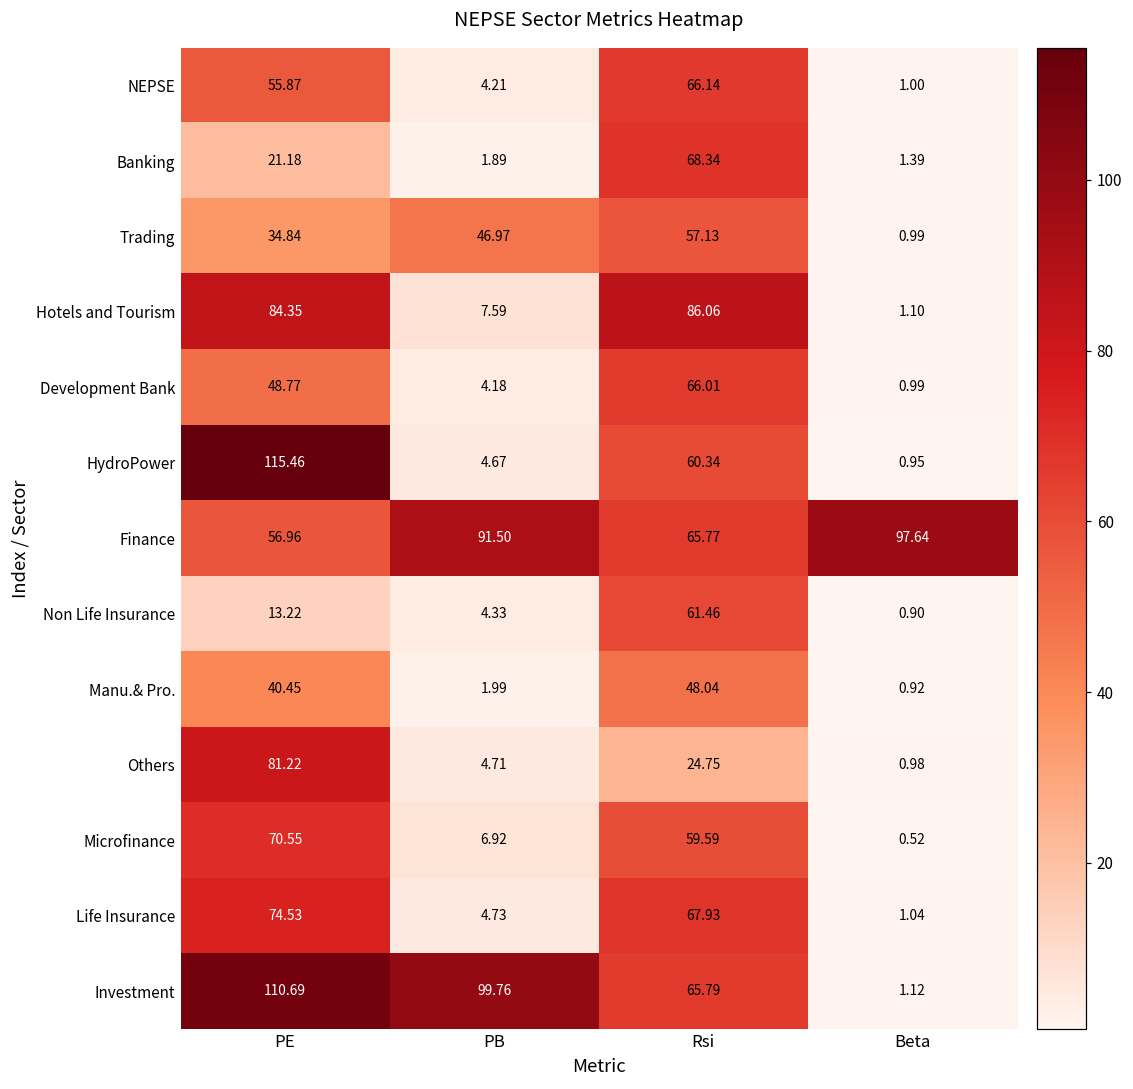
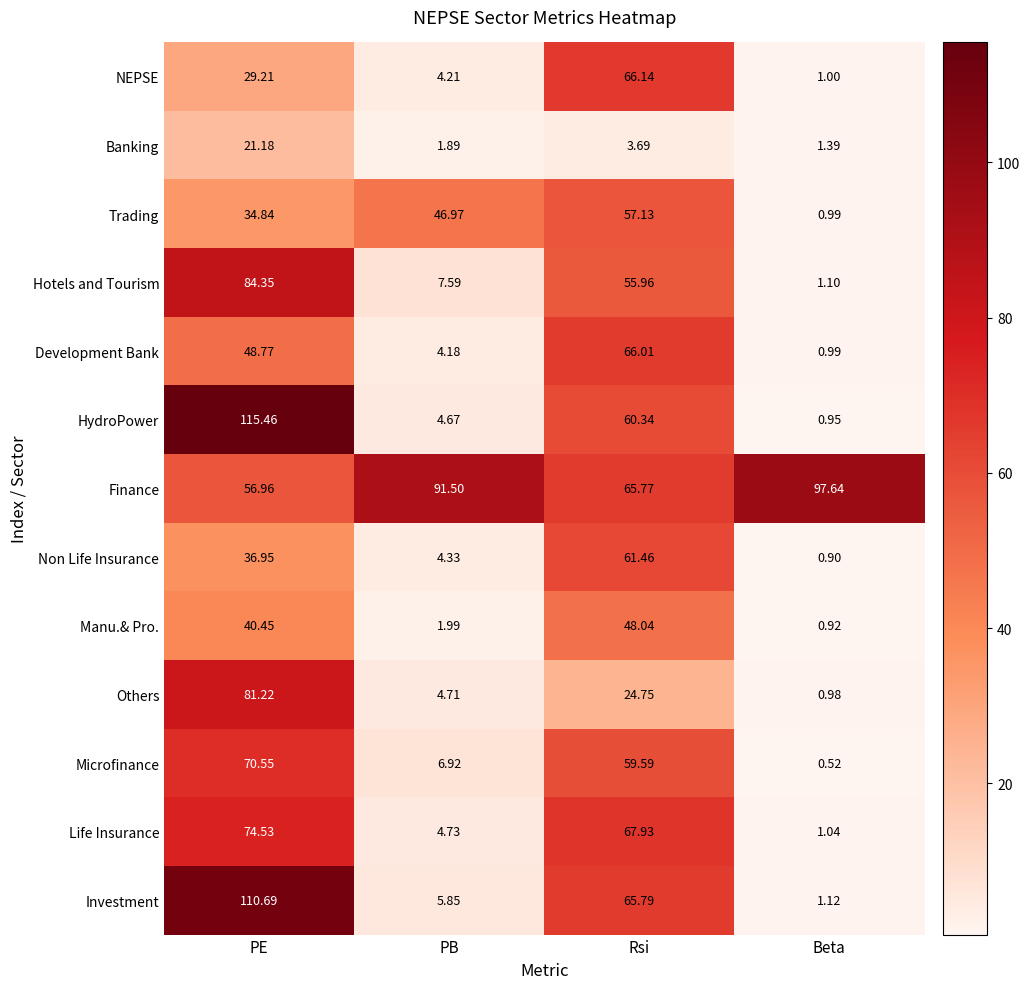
NEPSE, PE: 55.87 -> 29.21
Banking, Rsi: 68.34 -> 3.69
Hotels and Tourism, Rsi: 86.06 -> 55.96
Non Life Insurance, PE: 13.22 -> 36.95
Investment, PB: 99.76 -> 5.85
